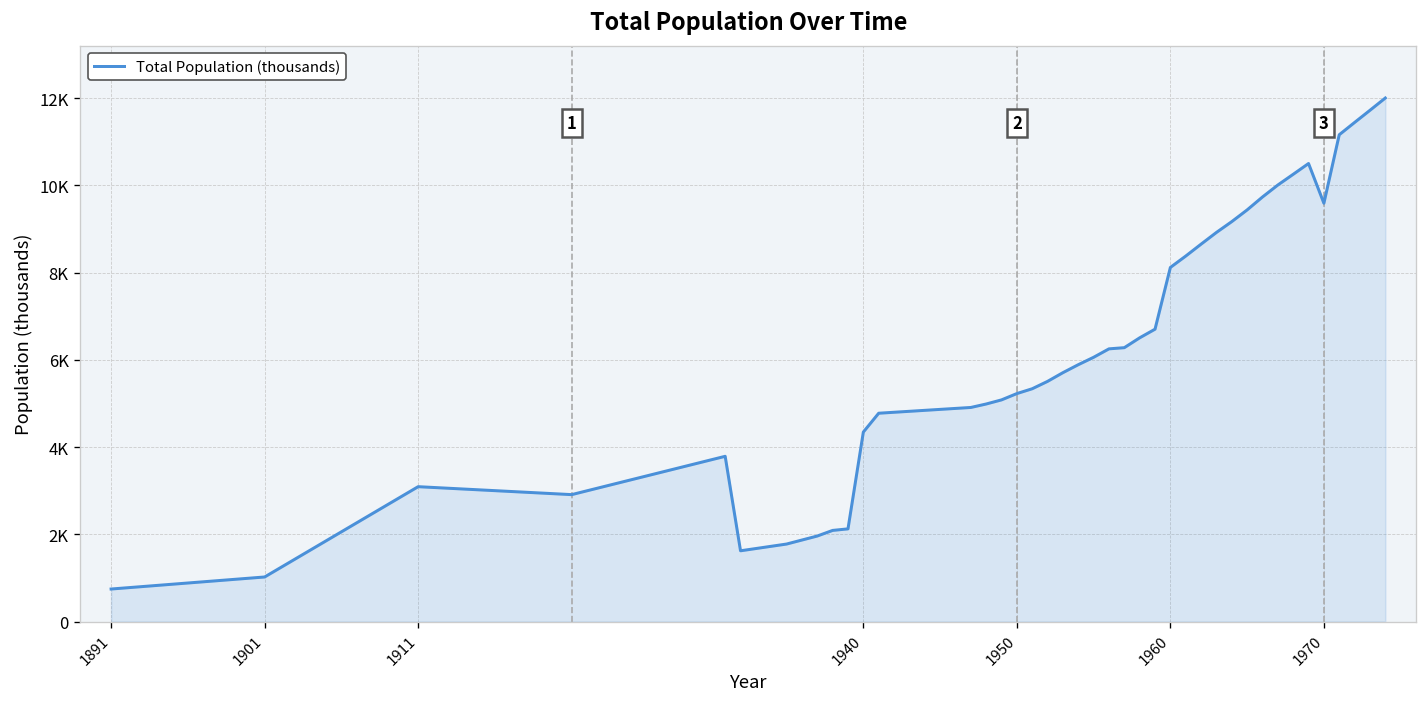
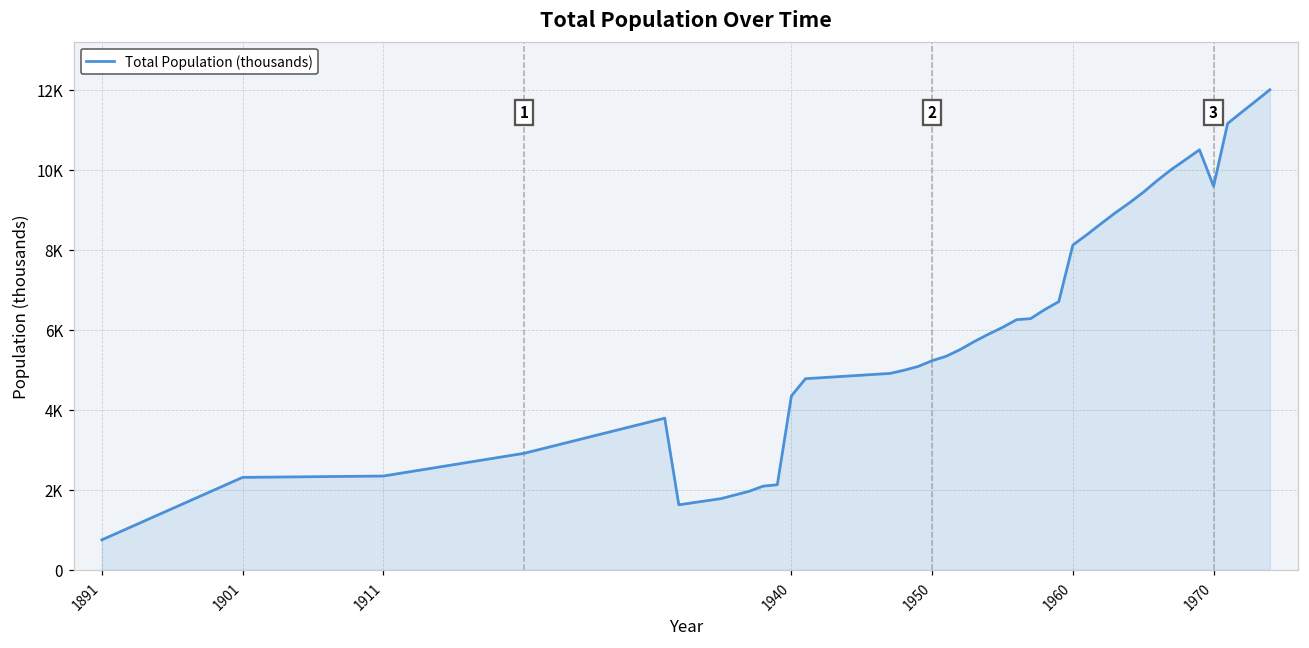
1901: 1000 -> 2300
1911: 3100 -> 2300
